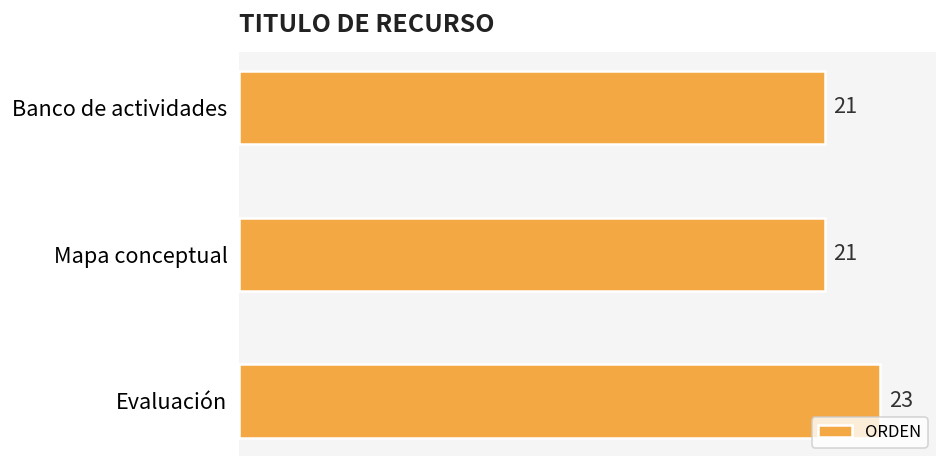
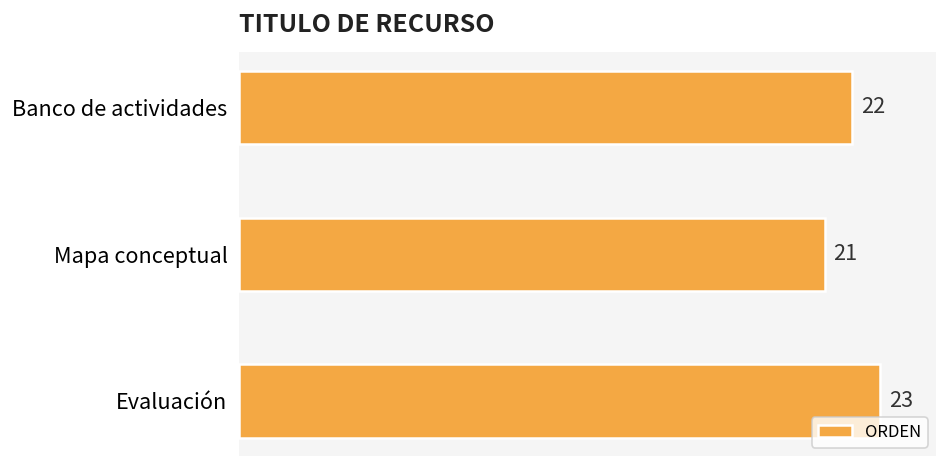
Banco de actividades: 21 -> 22
